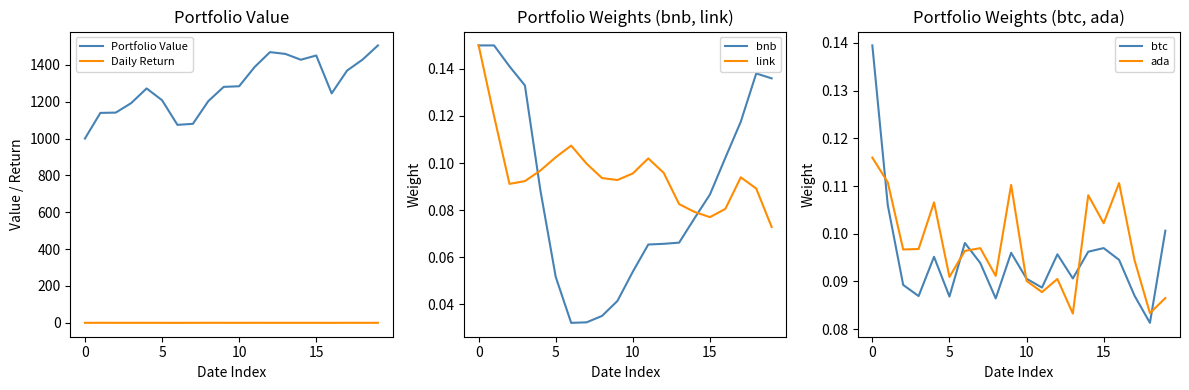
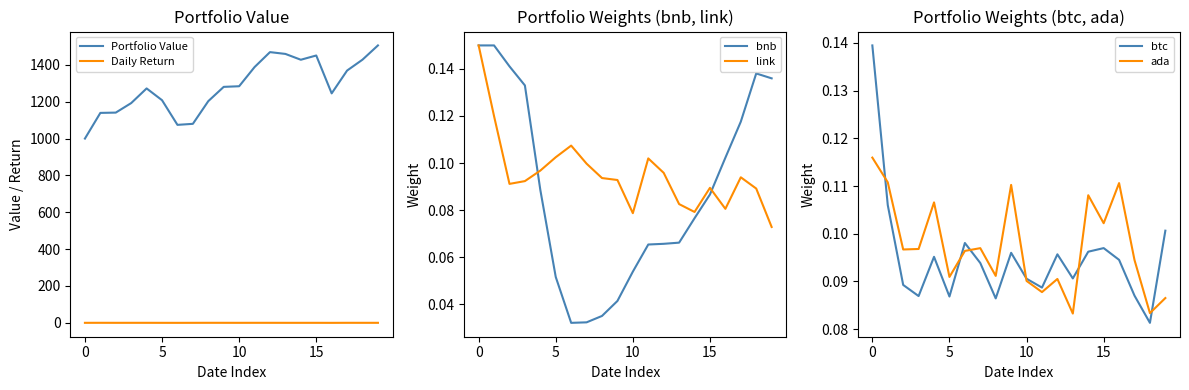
Portfolio Weights (bnb, link), link, 10: 0.096 -> 0.079
Portfolio Weights (bnb, link), link, 15: 0.077 -> 0.089
